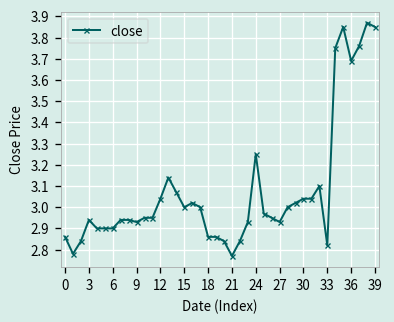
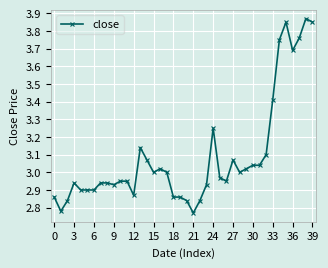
12: 3.04 -> 2.87
27: 2.93 -> 3.07
33: 2.82 -> 3.41
